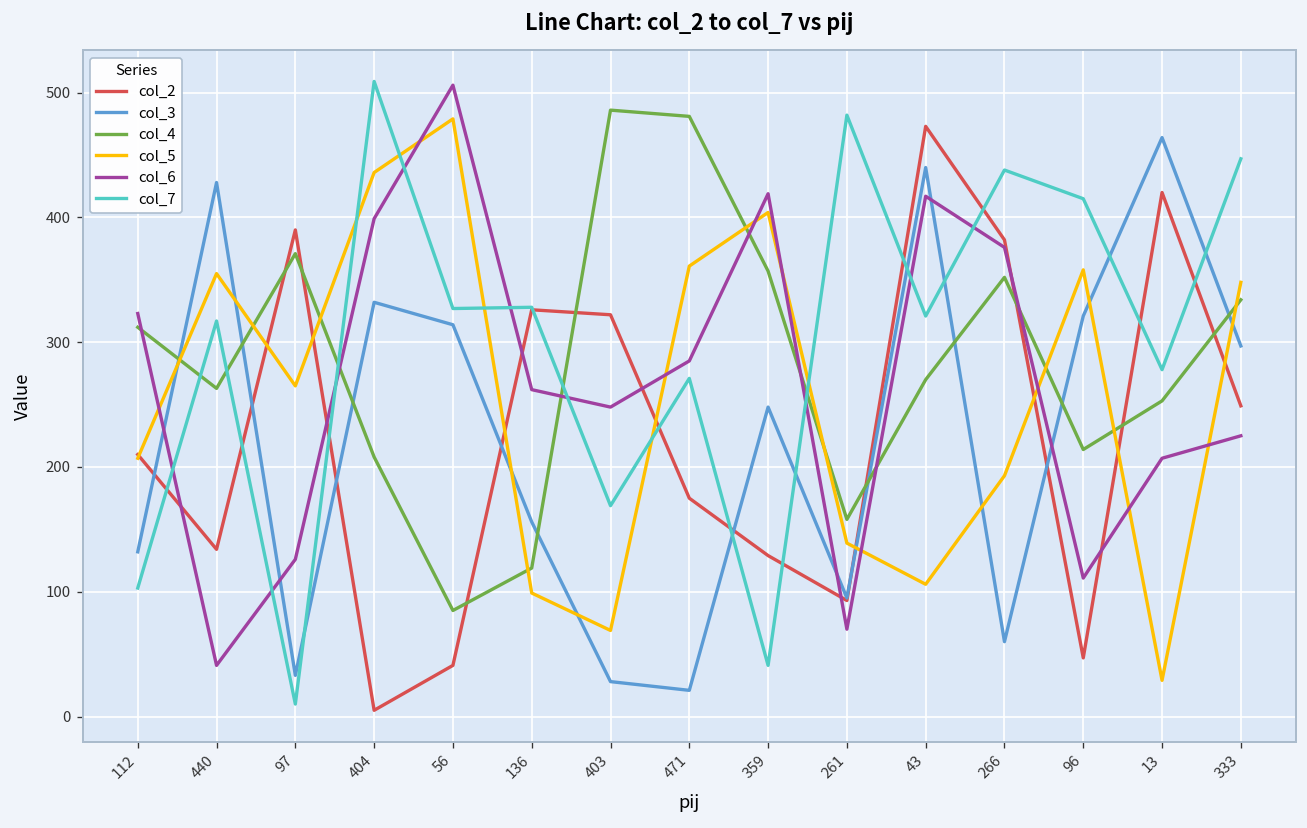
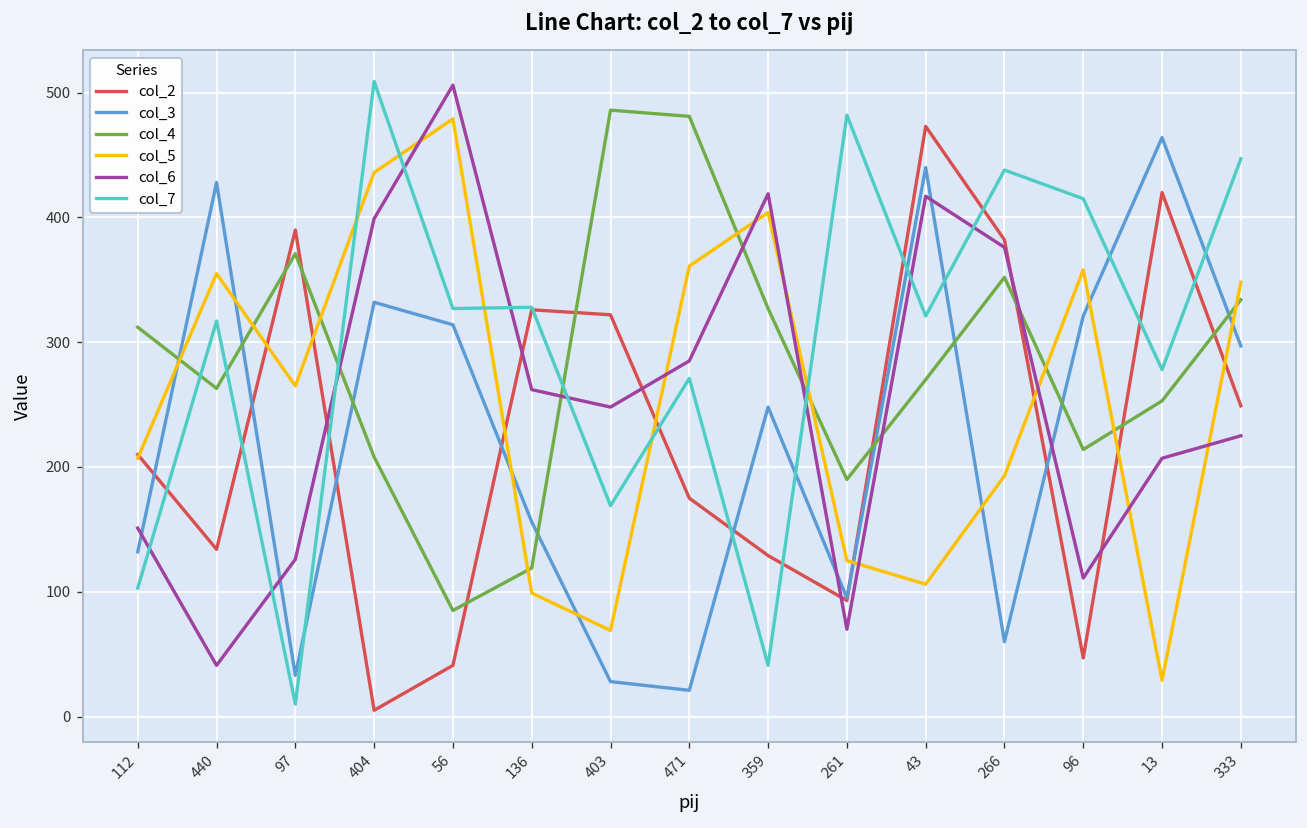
col_6, 112: 323 -> 151
col_4, 359: 357 -> 327
col_4, 261: 158 -> 190
col_5, 261: 139 -> 125
